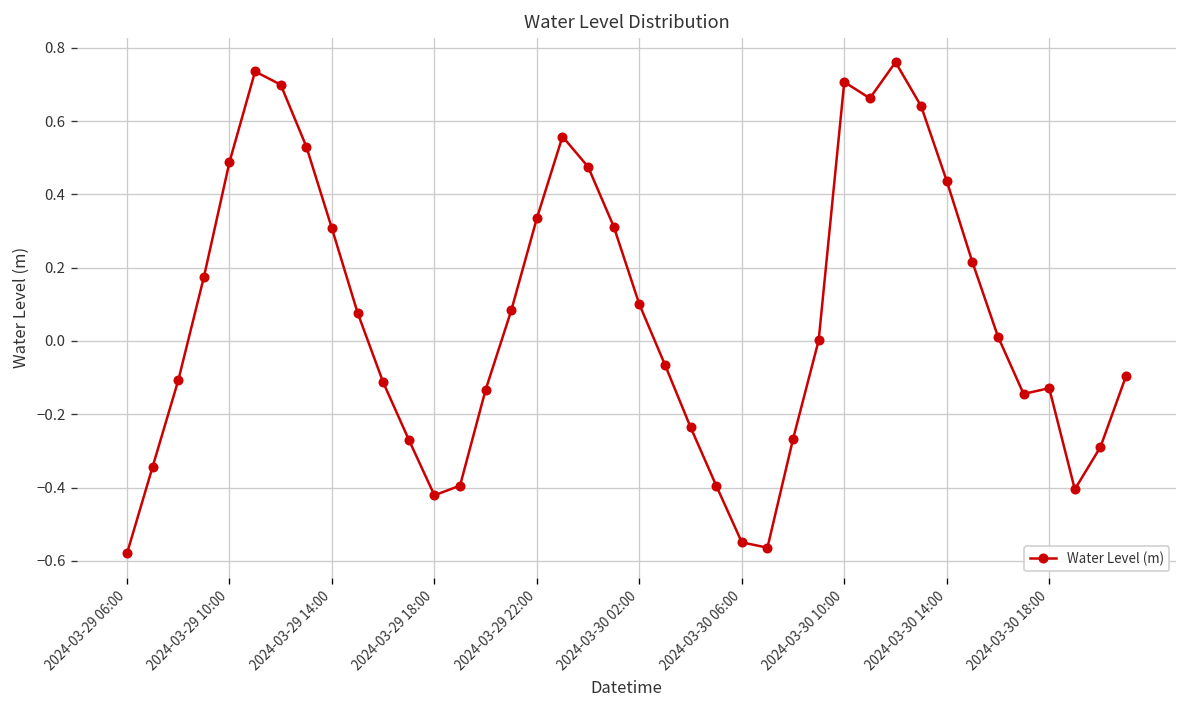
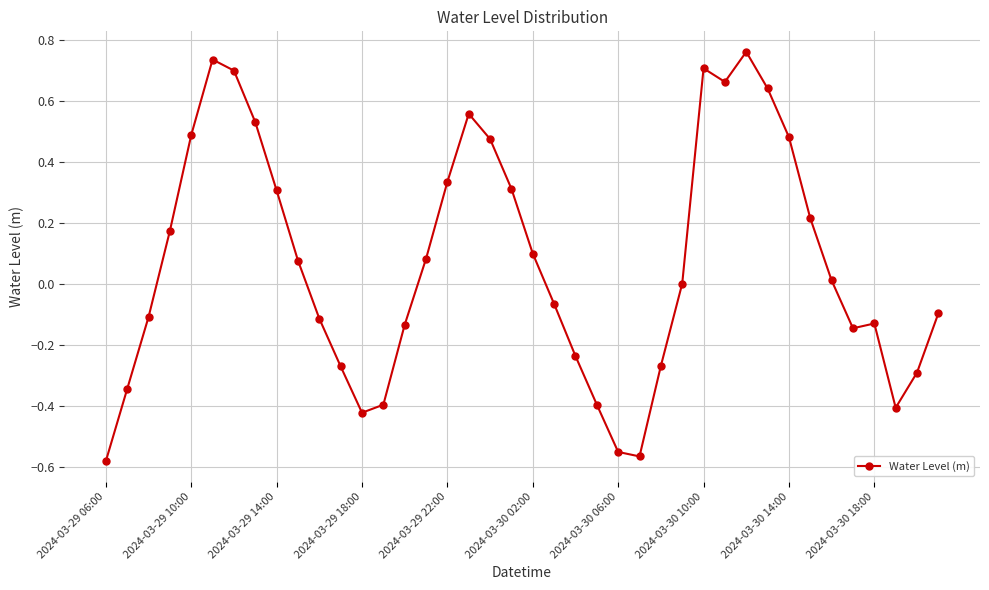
2024-03-30 14:00: 0.44 -> 0.48
